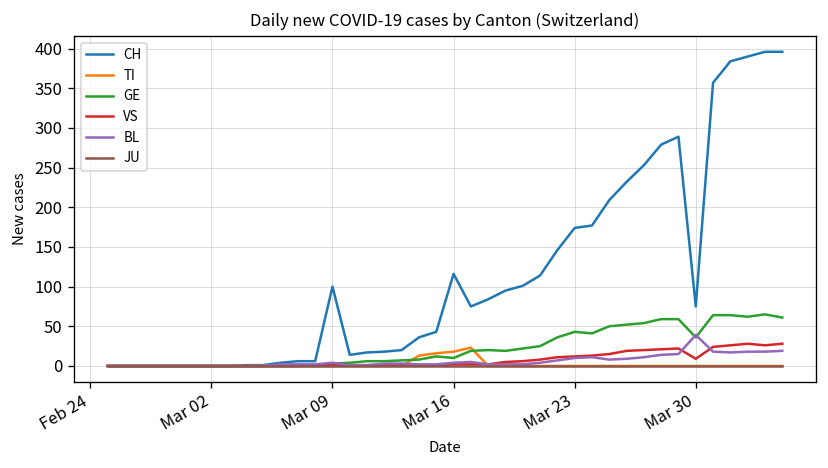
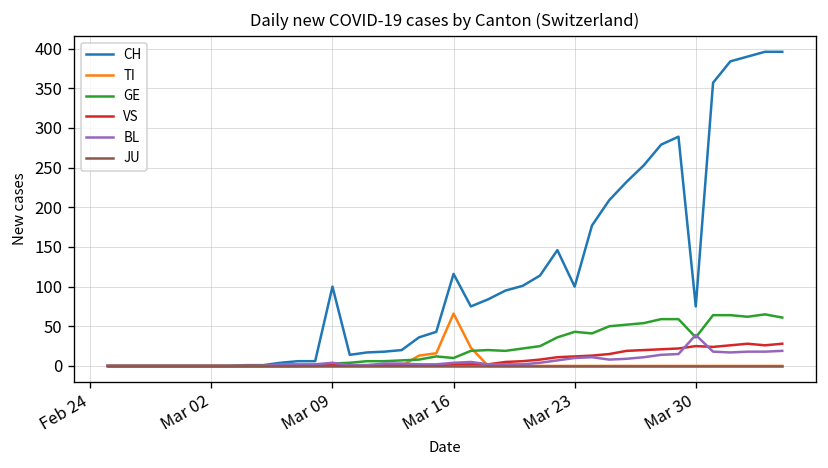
TI, Mar 16: 20 -> 70
CH, Mar 23: 170 -> 100
VS, Mar 30: 10 -> 30
